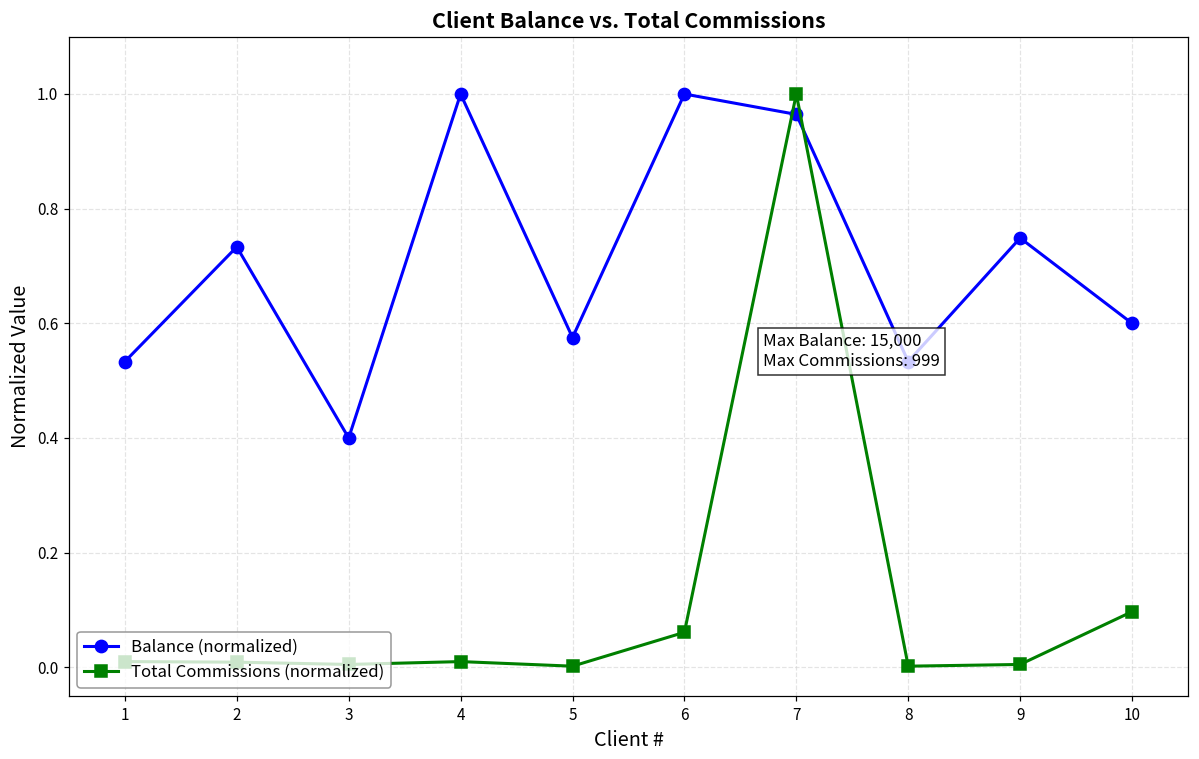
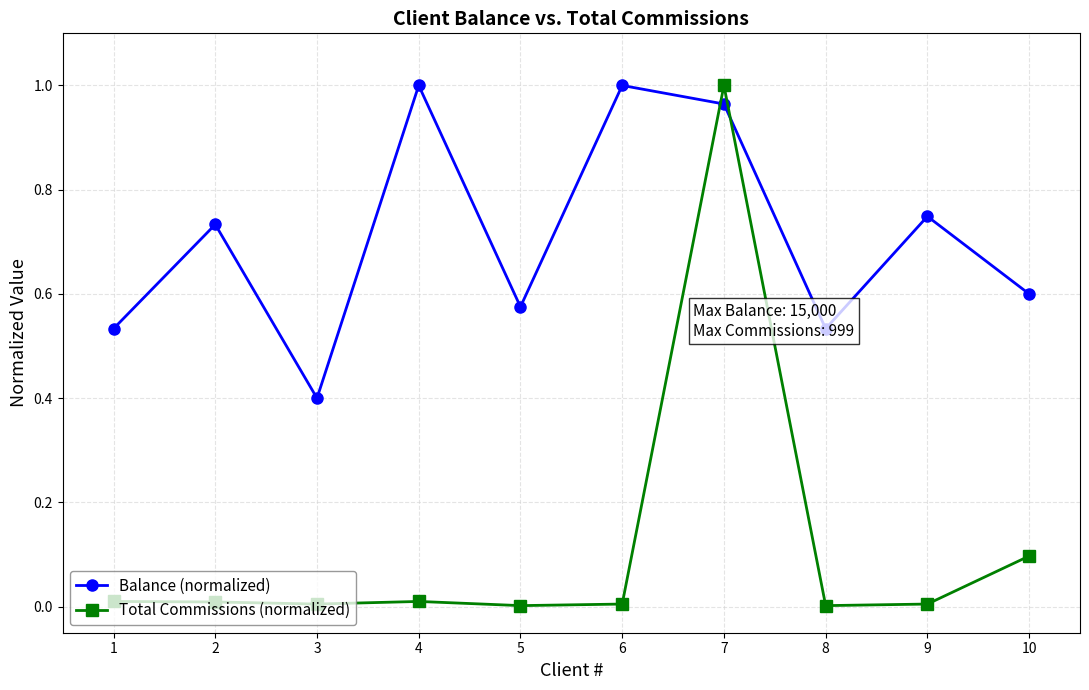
Total Commissions (normalized), 6: 0.06 -> 0.01
